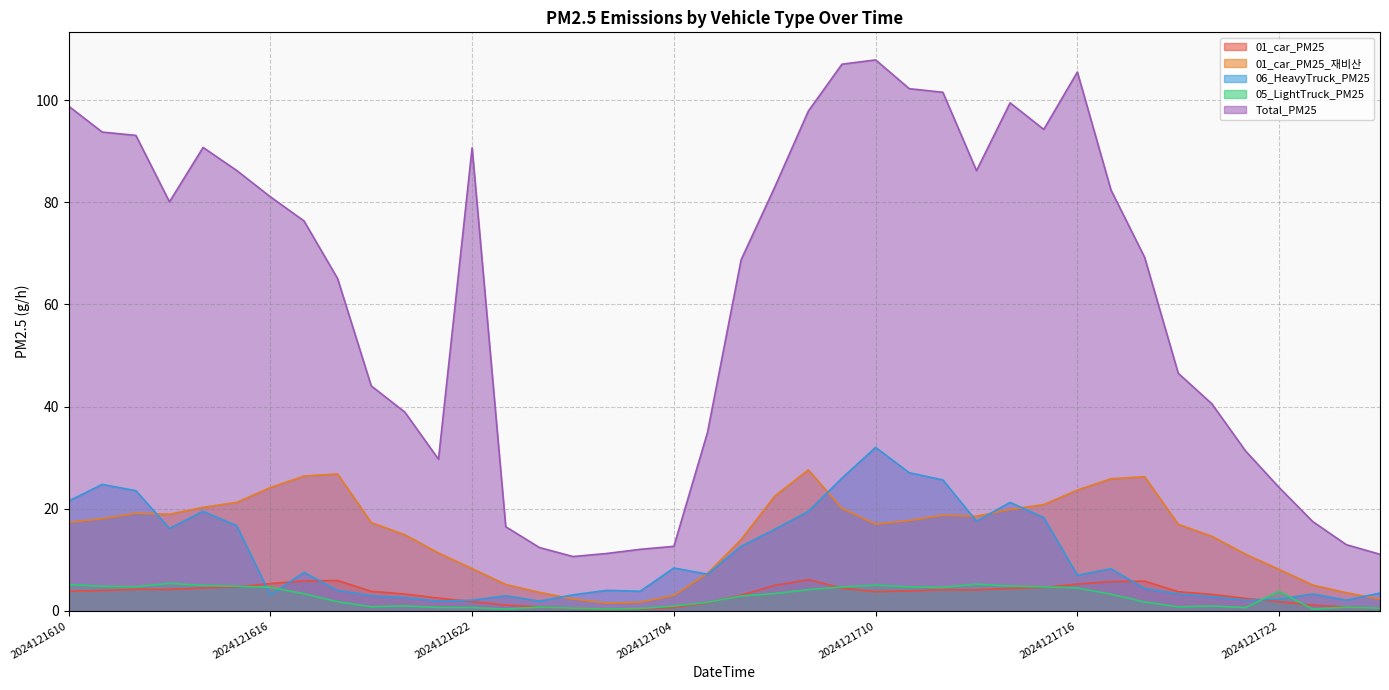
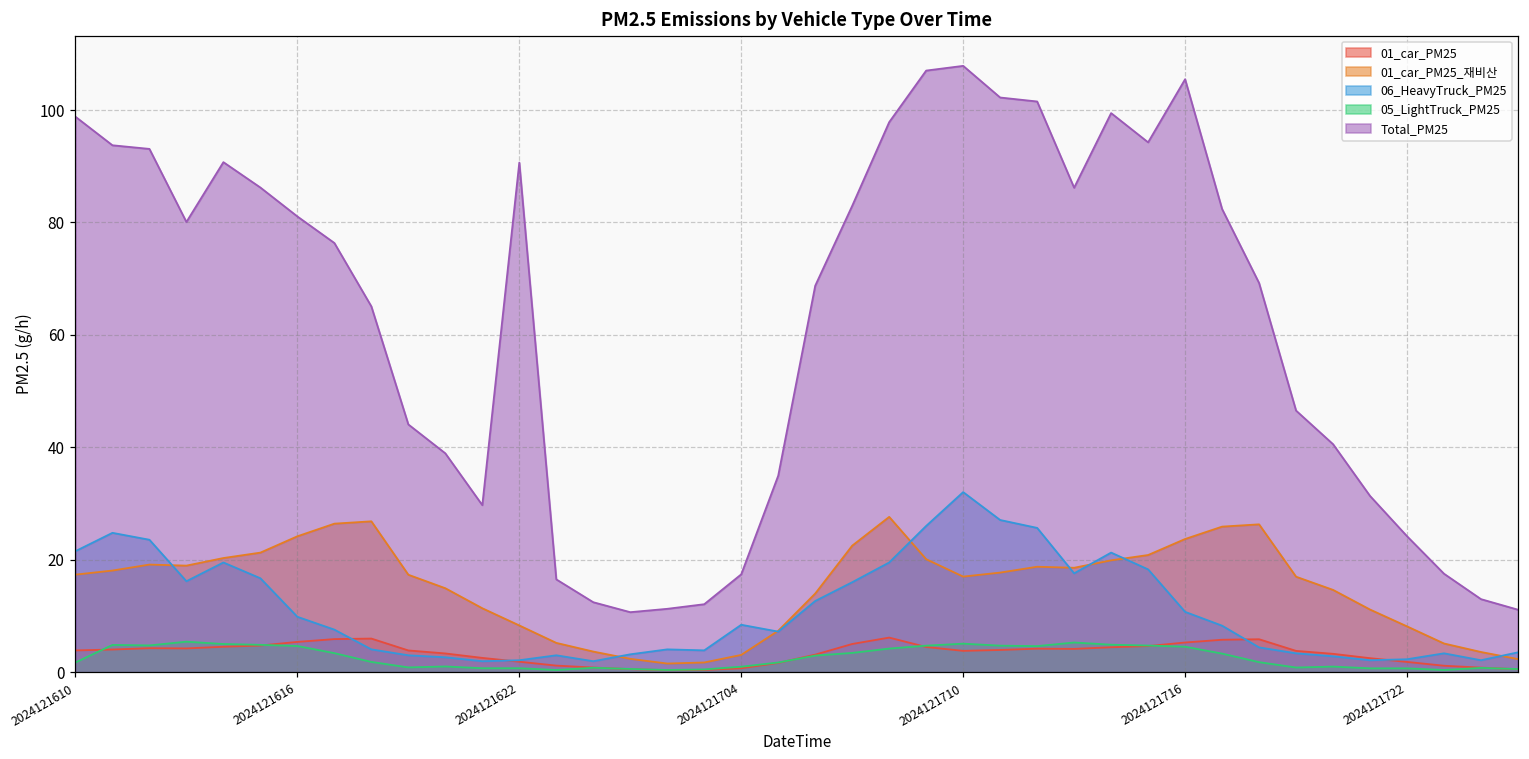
05_LightTruck_PM25, 2024121610: 5 -> 2
06_HeavyTruck_PM25, 2024121616: 3 -> 10
Total_PM25, 2024121704: 13 -> 17
06_HeavyTruck_PM25, 2024121716: 7 -> 11
05_LightTruck_PM25, 2024121722: 4 -> 1
